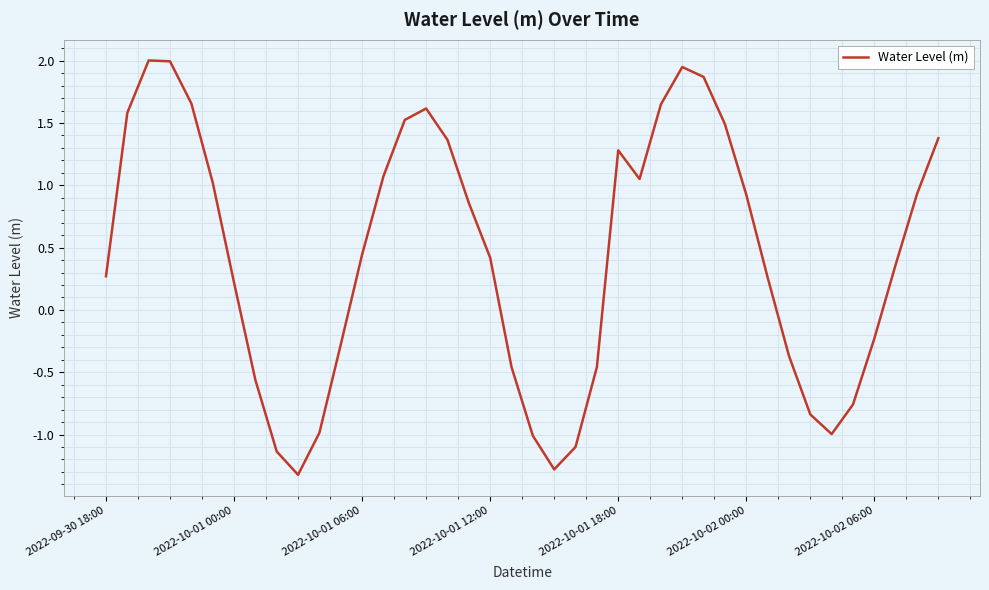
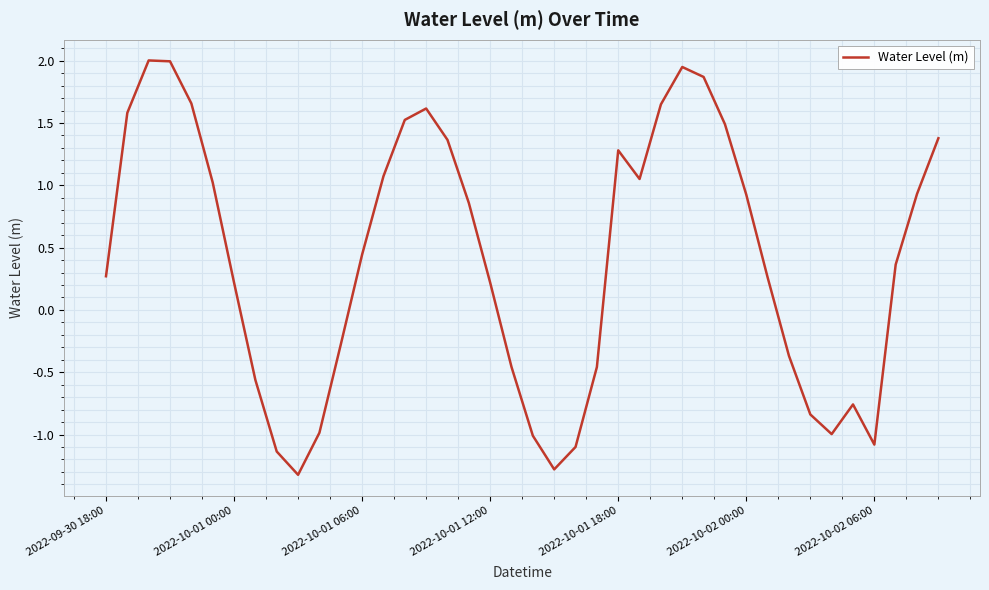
2022-10-01 12:00: 0.42 -> 0.22
2022-10-02 06:00: -0.23 -> -1.08
